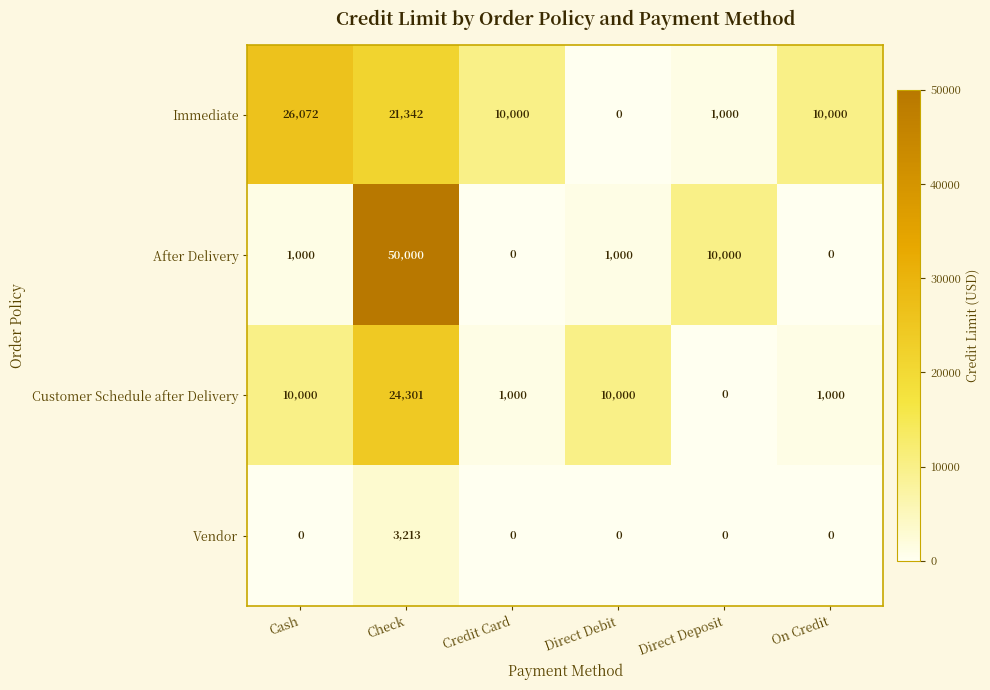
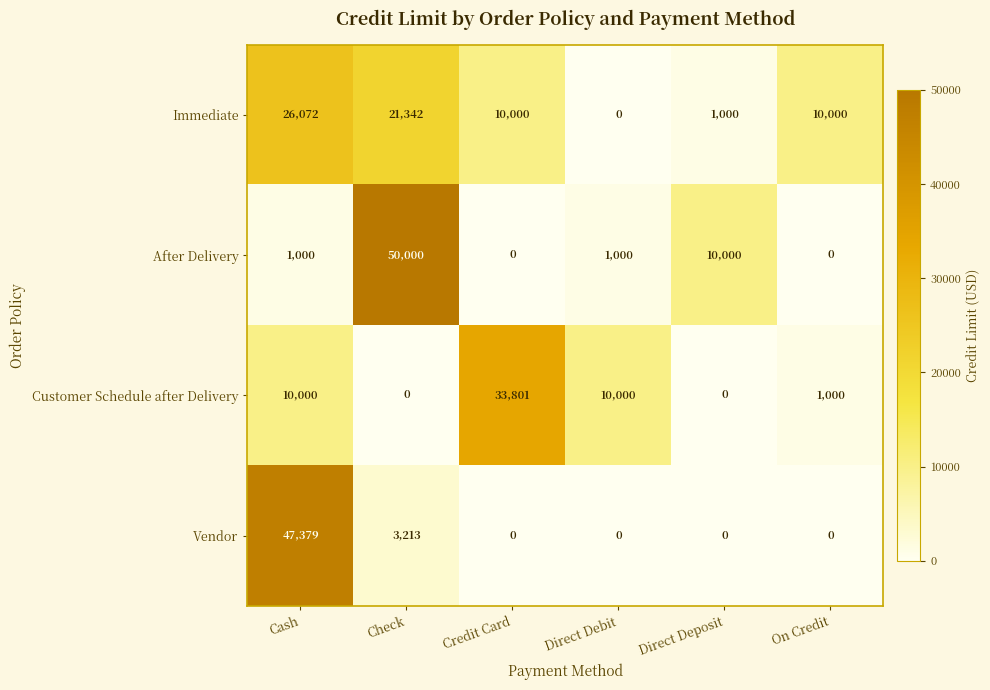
Customer Schedule after Delivery, Check: 24,301 -> 0
Customer Schedule after Delivery, Credit Card: 1,000 -> 33,801
Vendor, Cash: 0 -> 47,379
